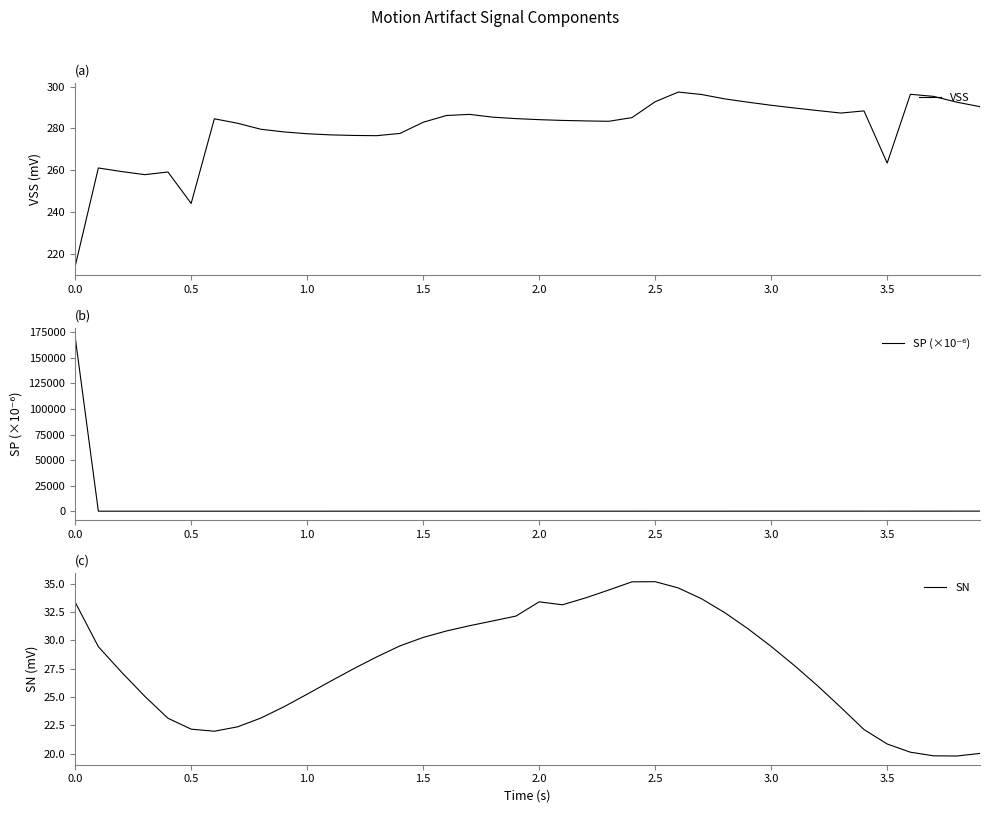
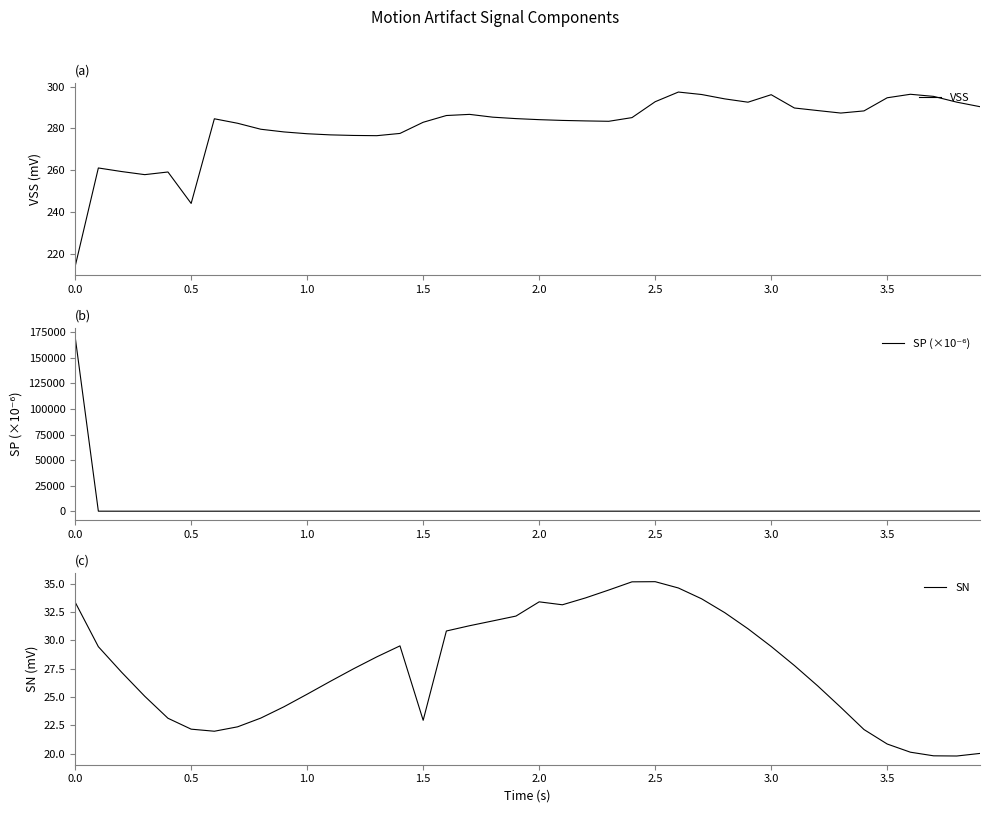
(a), 3.0: 291 -> 296
(a), 3.5: 263 -> 295
(c), 1.5: 30.3 -> 22.9
